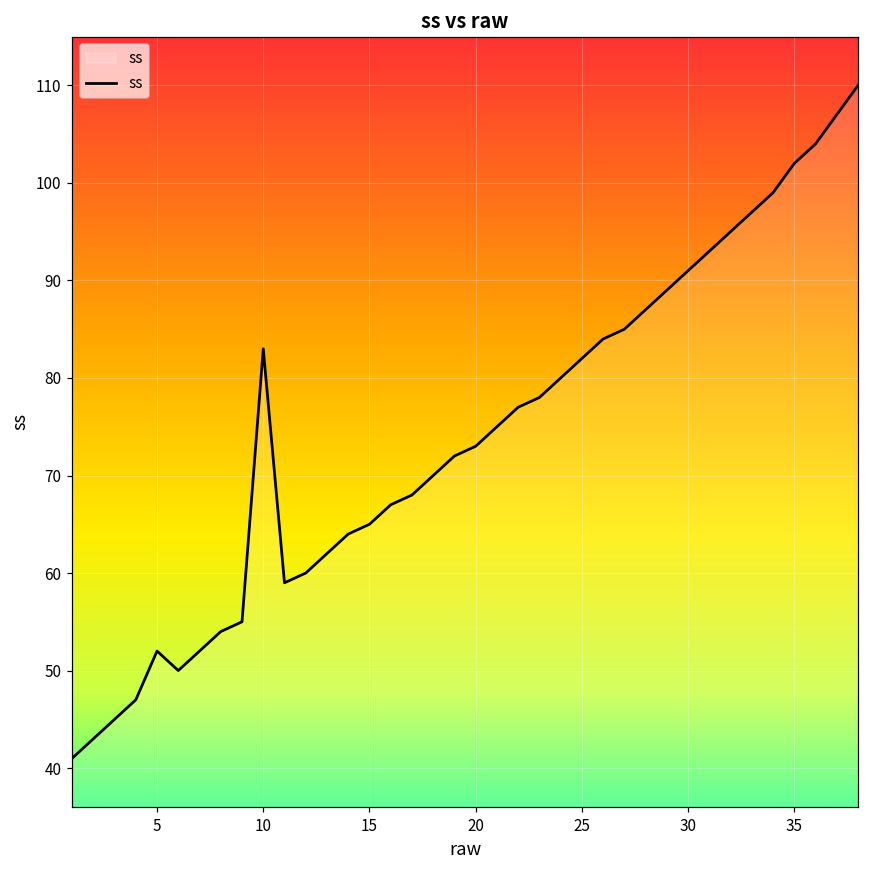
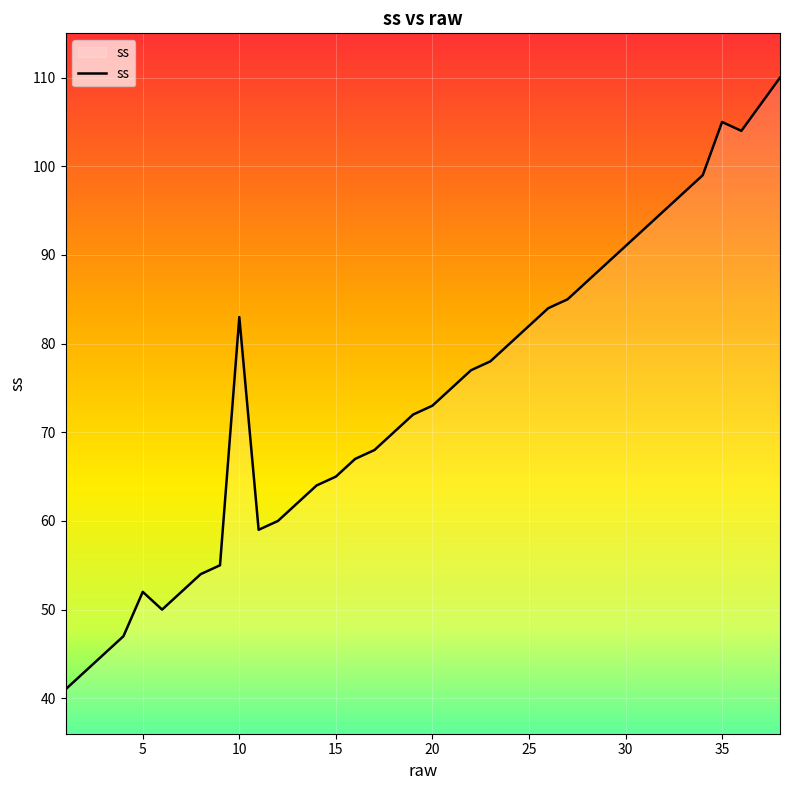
35: 102 -> 105
